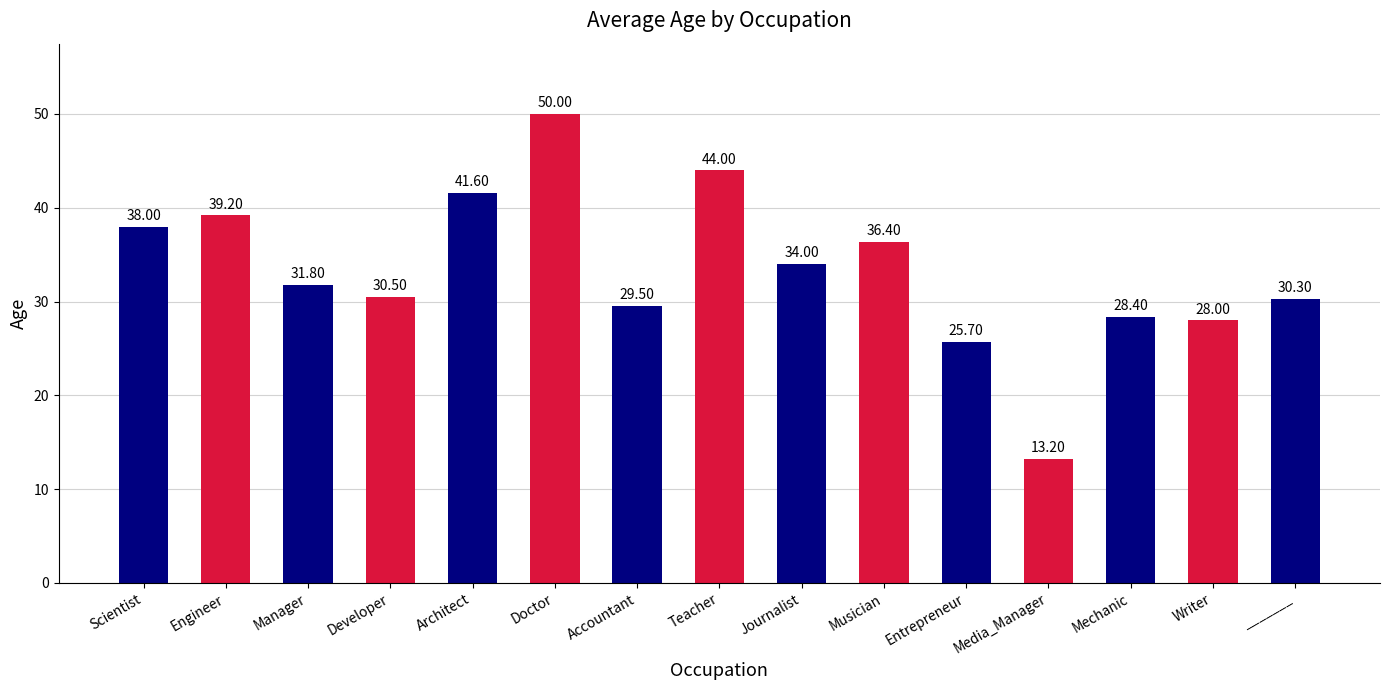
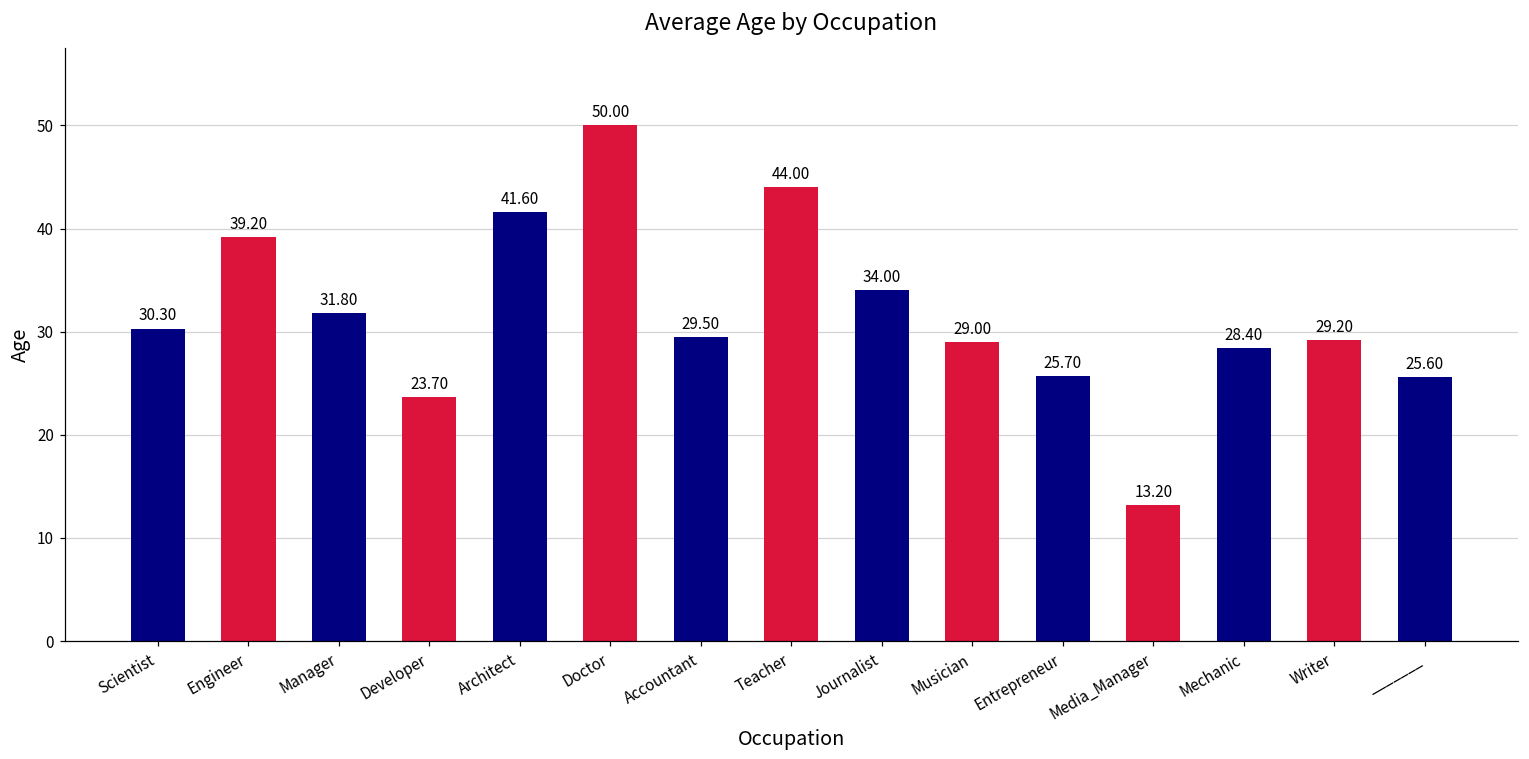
Scientist: 38.00 -> 30.30
Developer: 30.50 -> 23.70
Musician: 36.40 -> 29.00
Writer: 28.00 -> 29.20
_______: 30.30 -> 25.60
